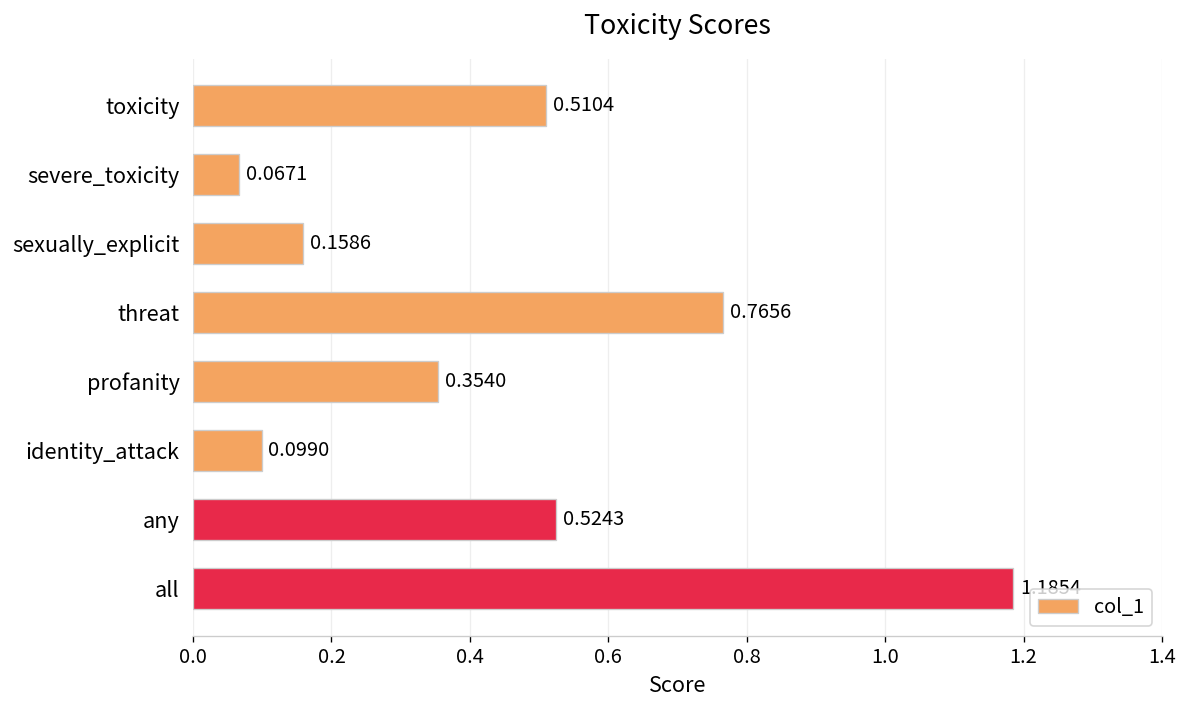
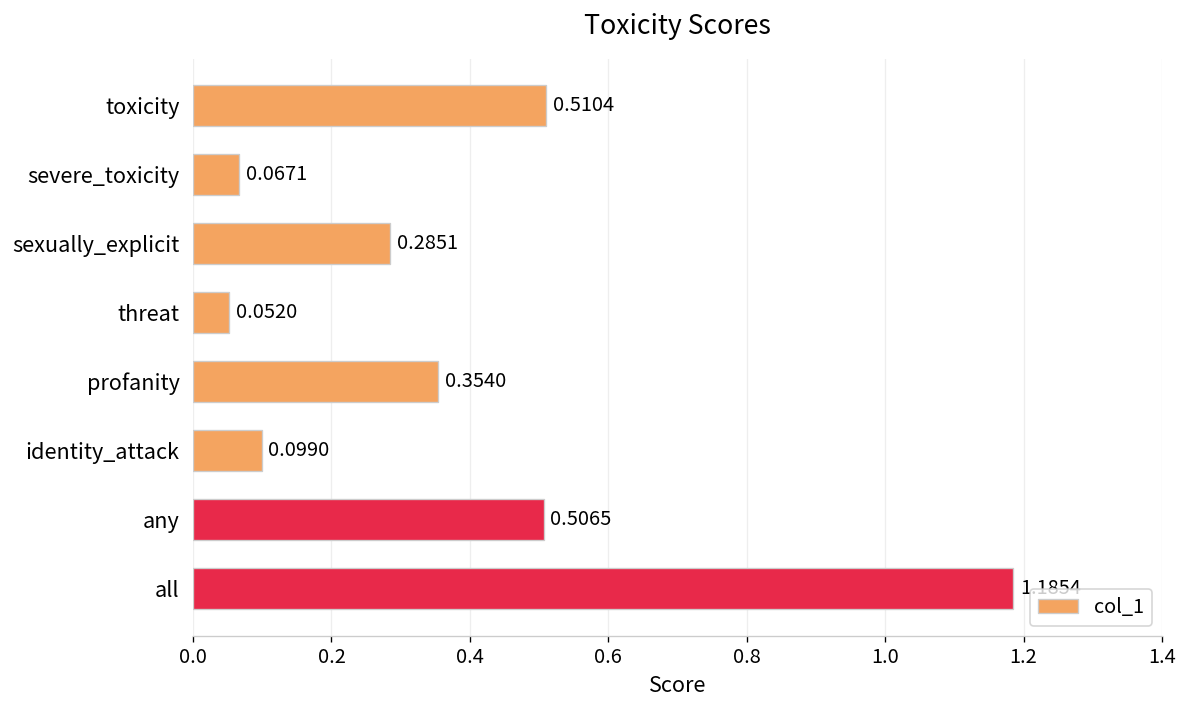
sexually_explicit: 0.1586 -> 0.2851
threat: 0.7656 -> 0.0520
any: 0.5243 -> 0.5065
